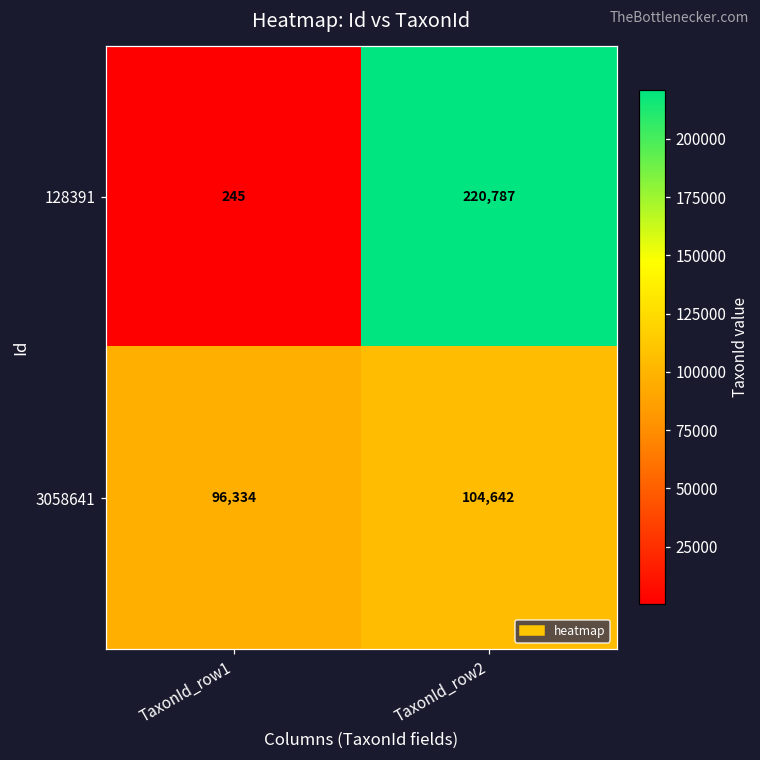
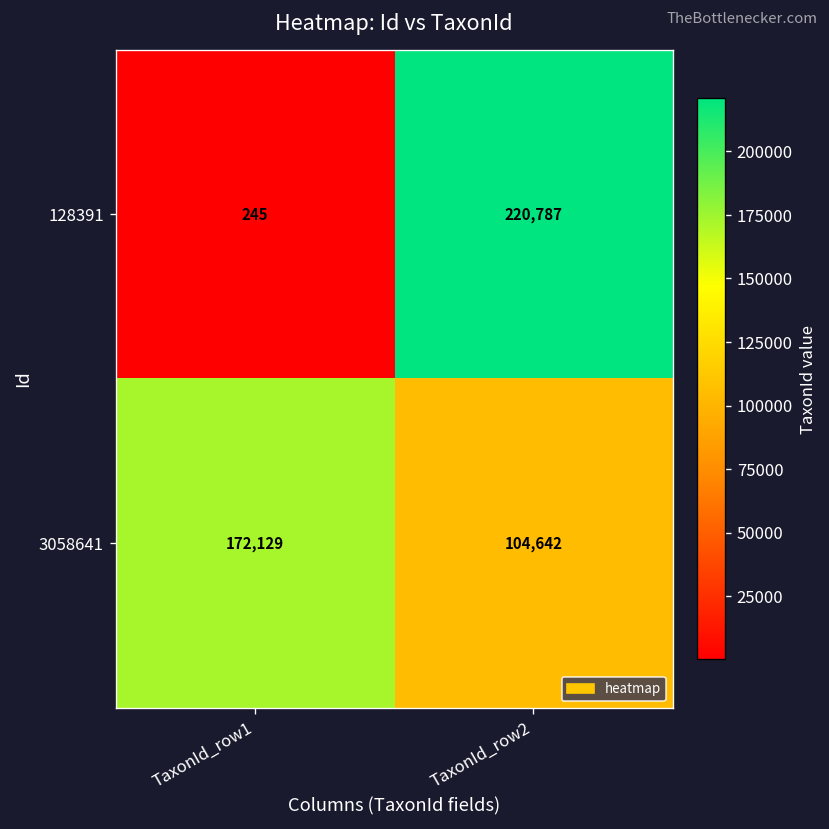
3058641, TaxonId_row1: 96,334 -> 172,129
